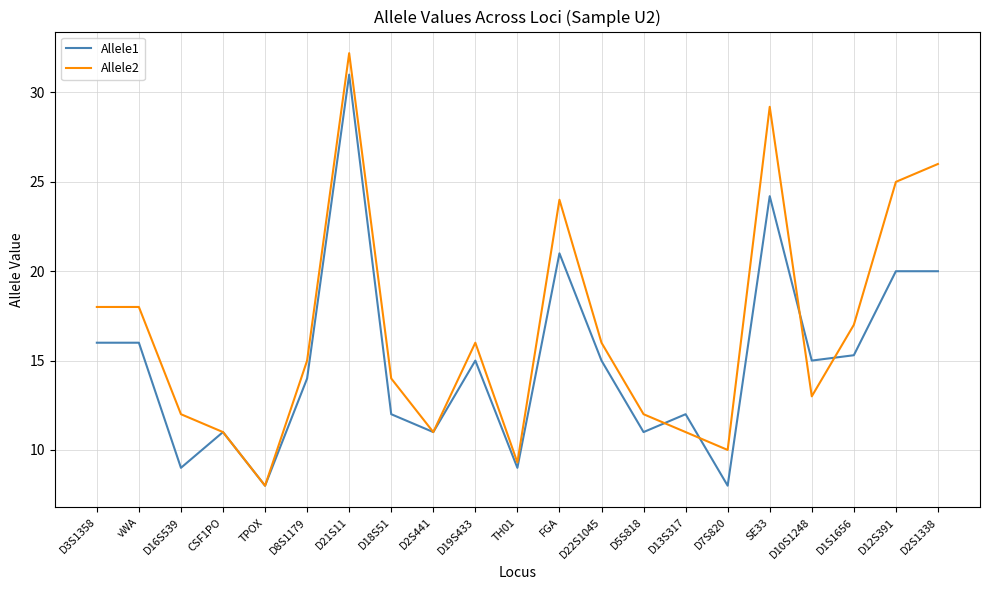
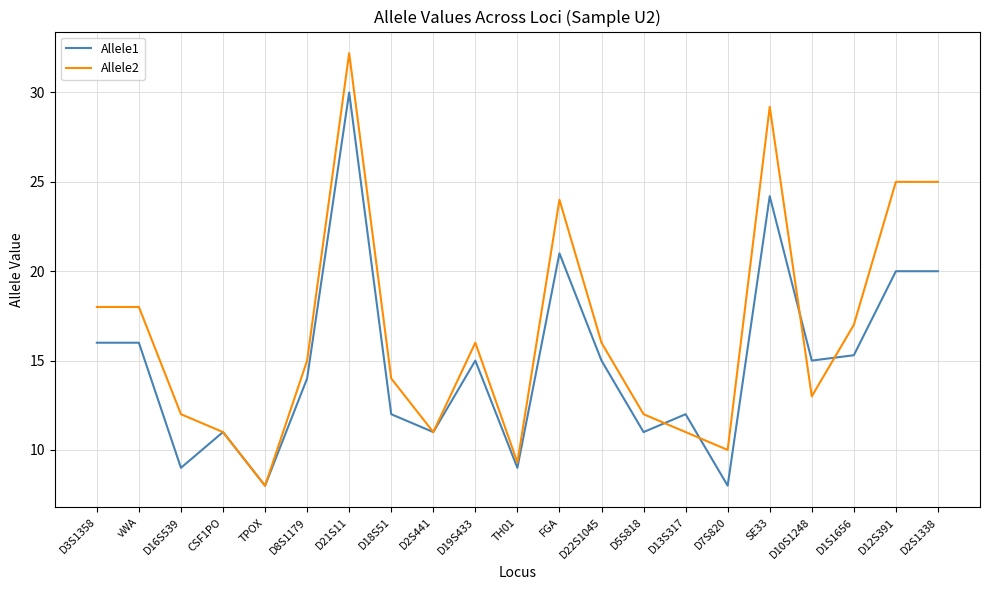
Allele1, D21S11: 31 -> 30
Allele2, D2S1338: 26 -> 25
